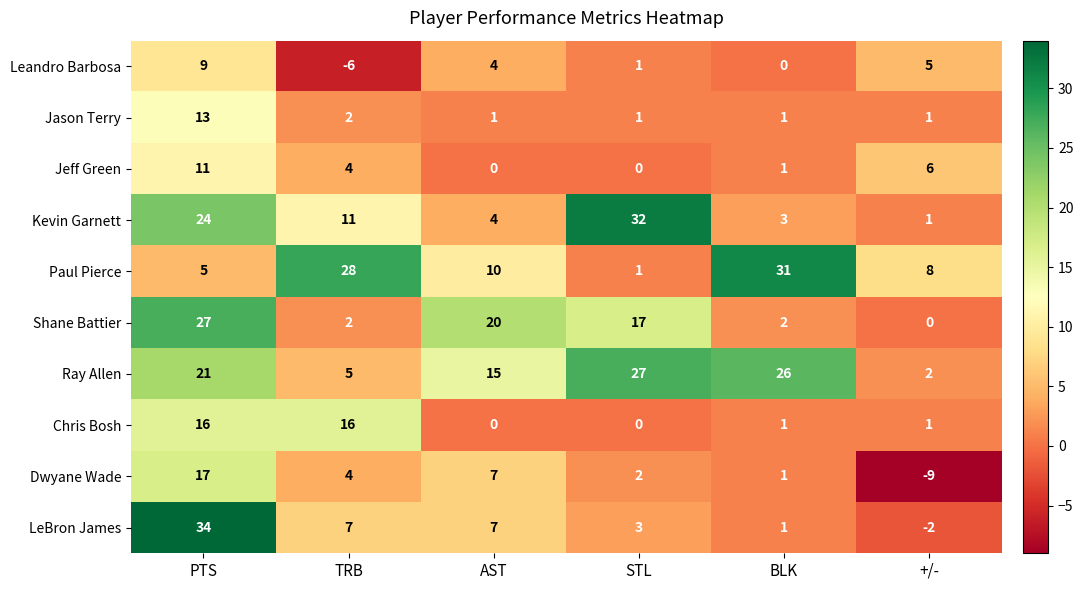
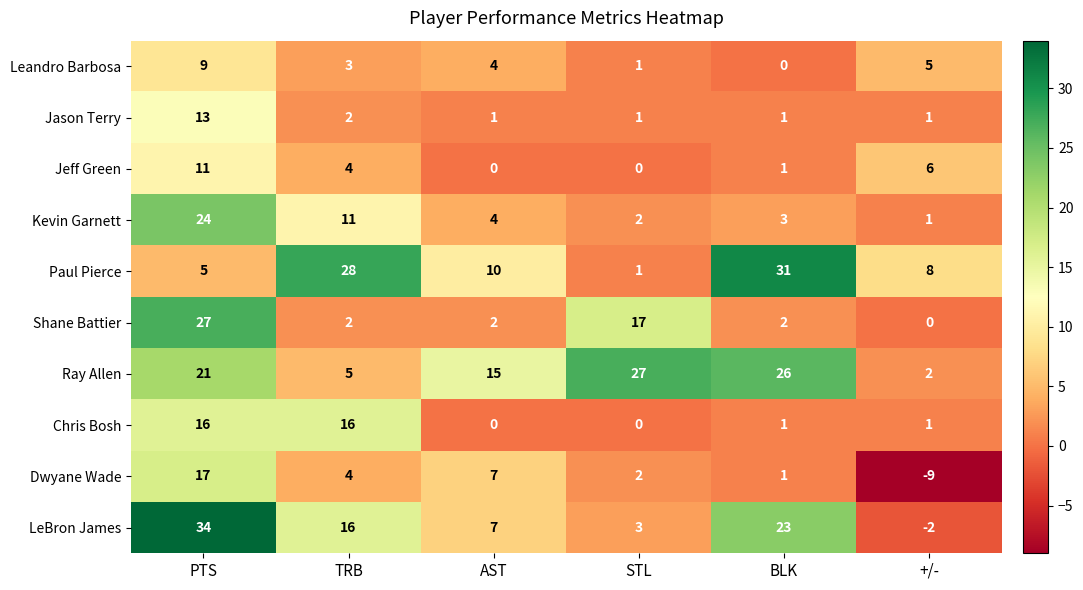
Leandro Barbosa, TRB: -6 -> 3
Kevin Garnett, STL: 32 -> 2
Shane Battier, AST: 20 -> 2
LeBron James, TRB: 7 -> 16
LeBron James, BLK: 1 -> 23
